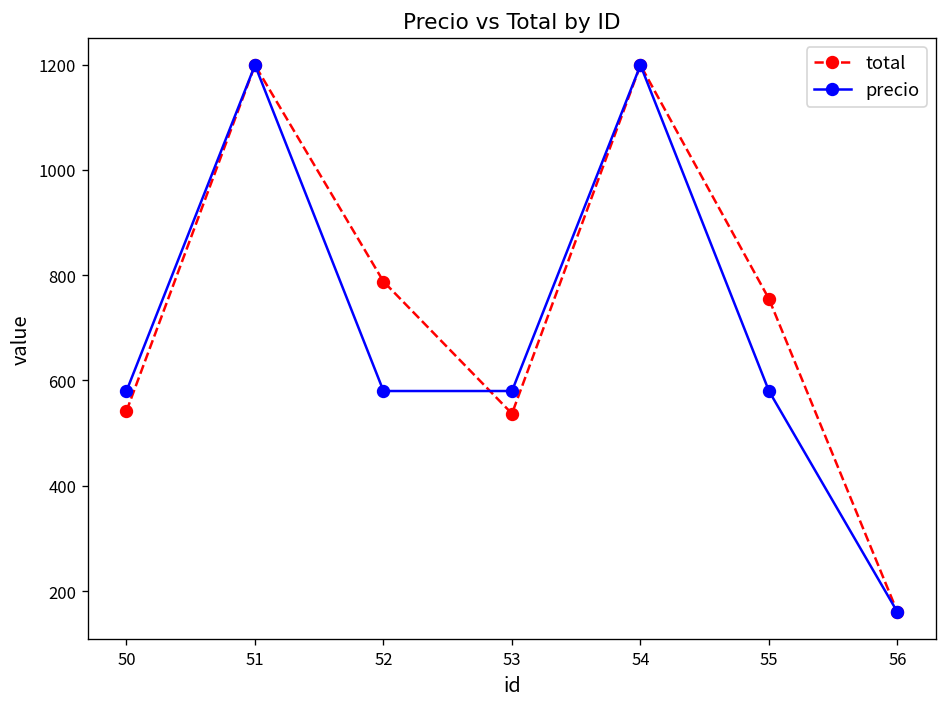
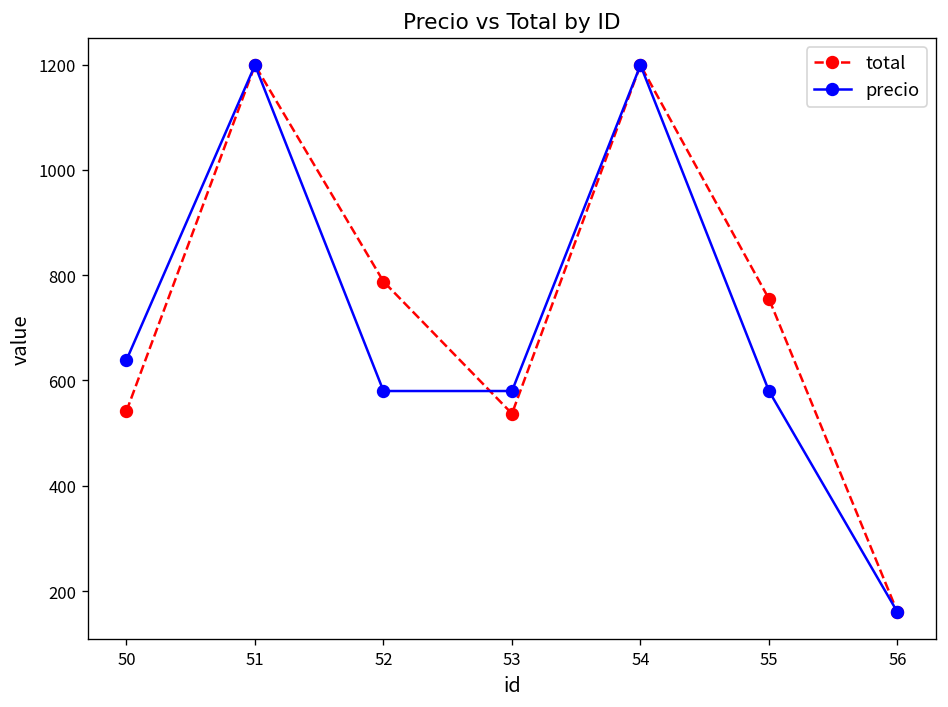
precio, 50: 580 -> 640
